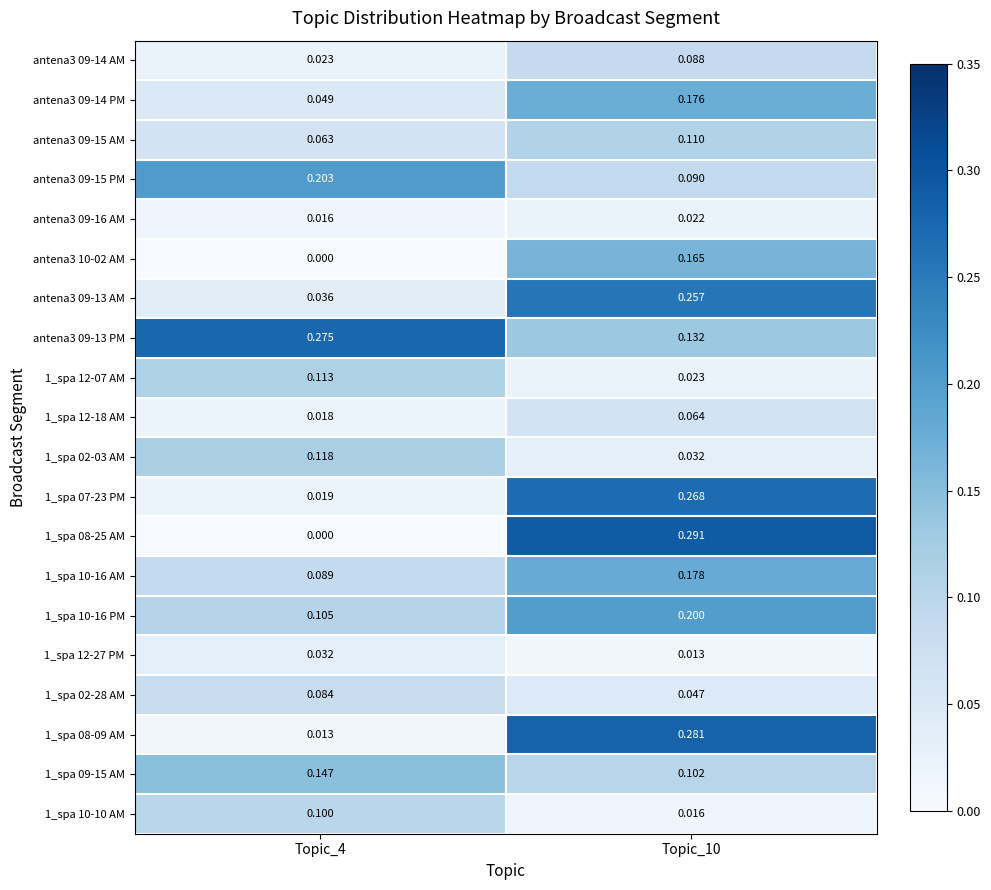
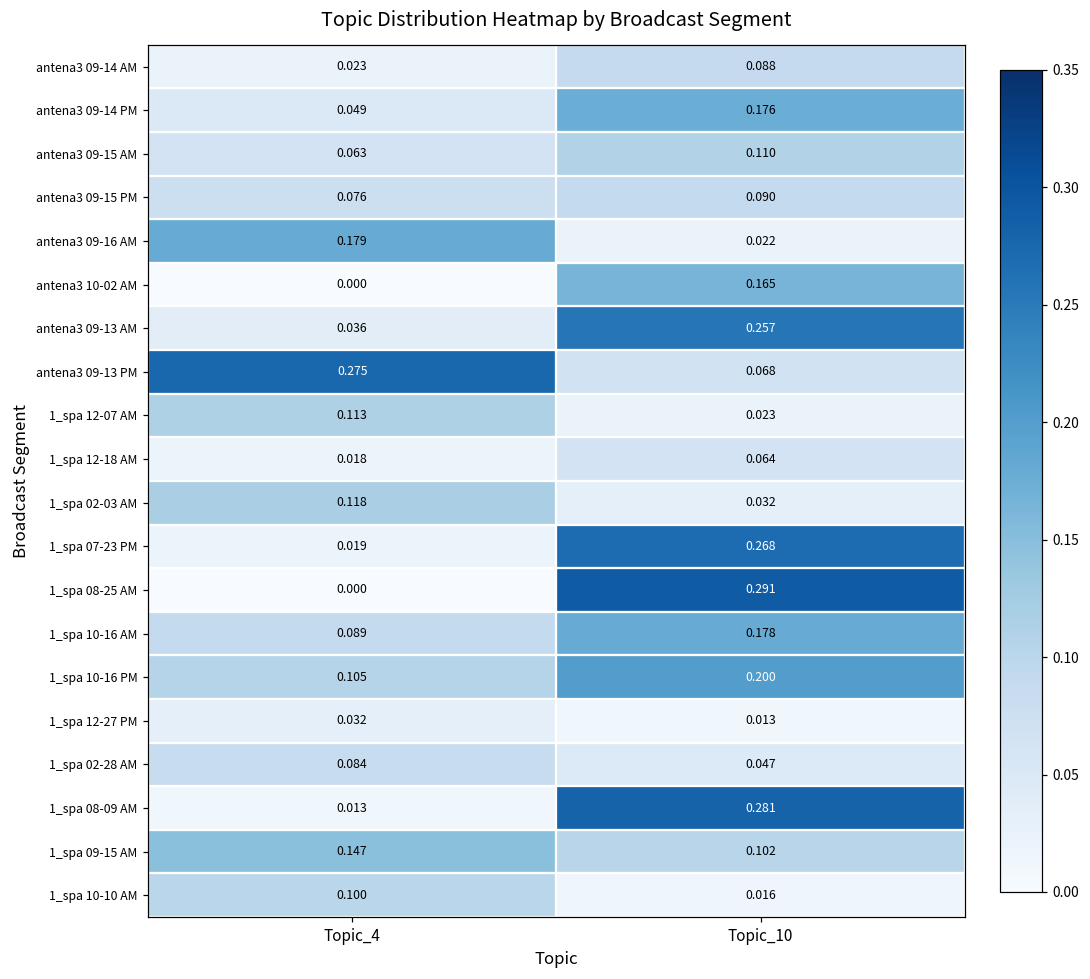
antena3 09-15 PM, Topic_4: 0.203 -> 0.076
antena3 09-16 AM, Topic_4: 0.016 -> 0.179
antena3 09-13 PM, Topic_10: 0.132 -> 0.068
